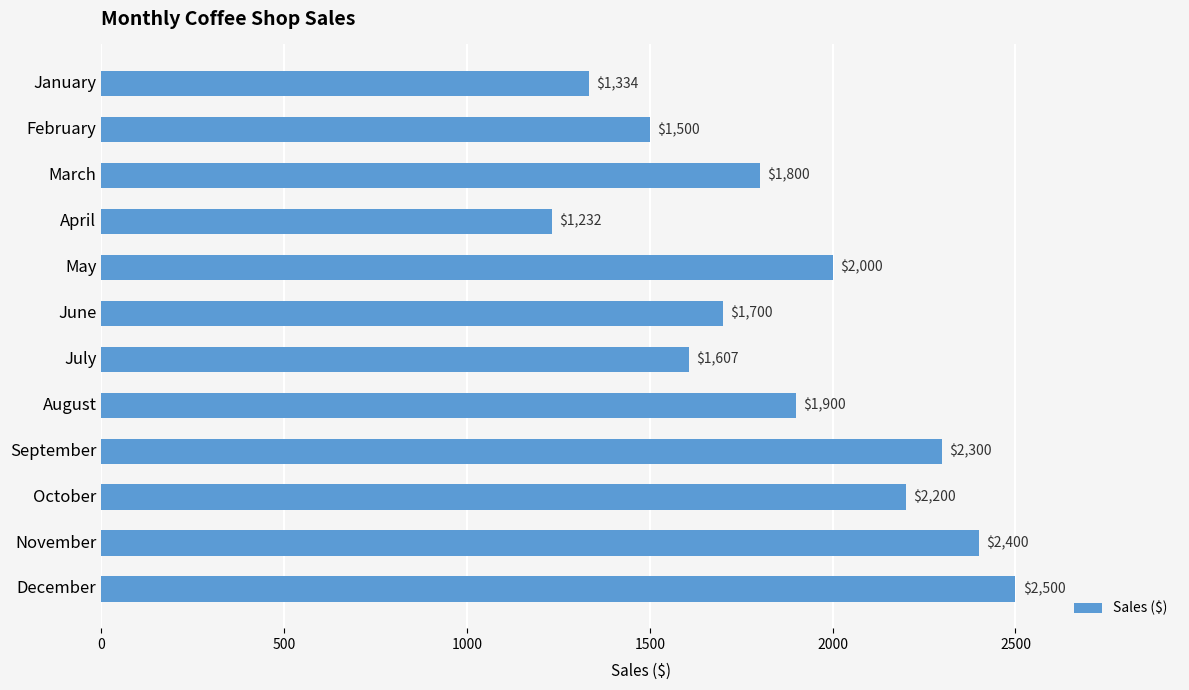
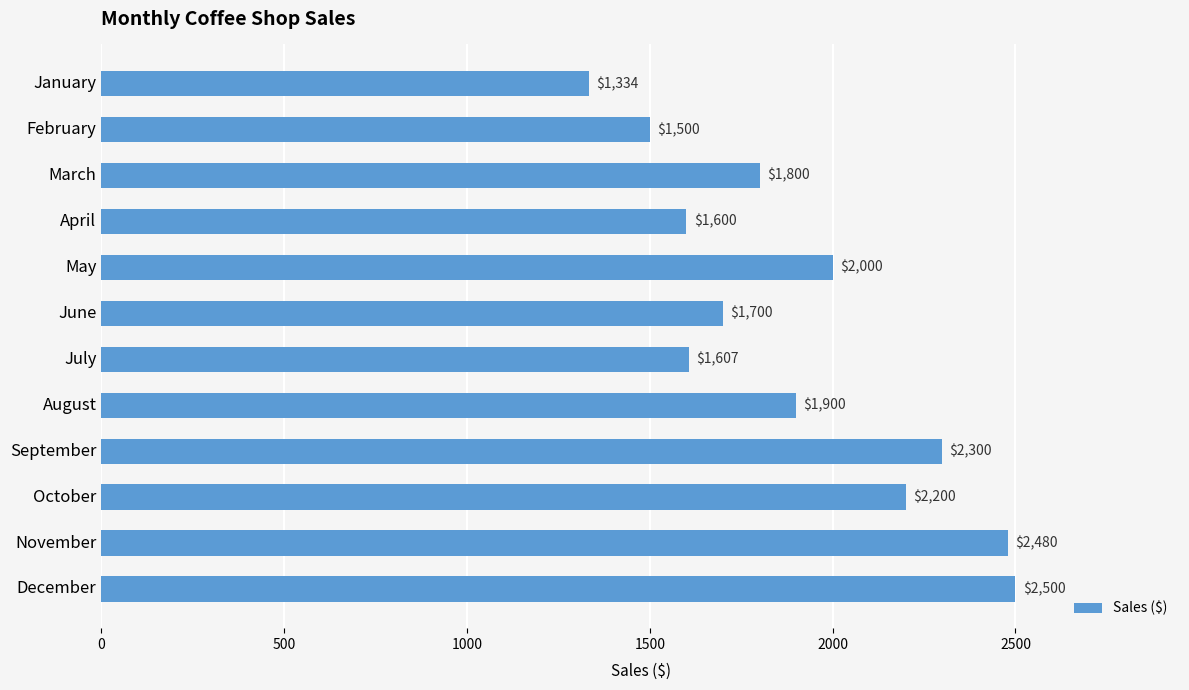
April: $1,232 -> $1,600
November: $2,400 -> $2,480
